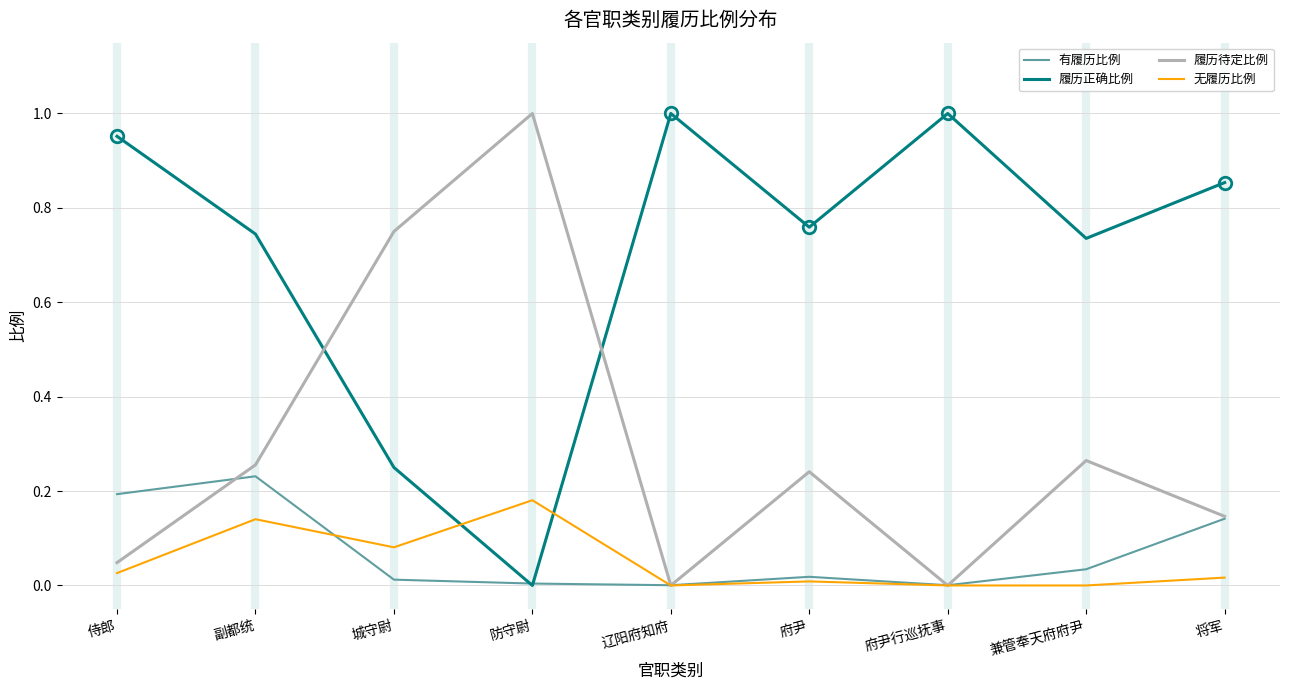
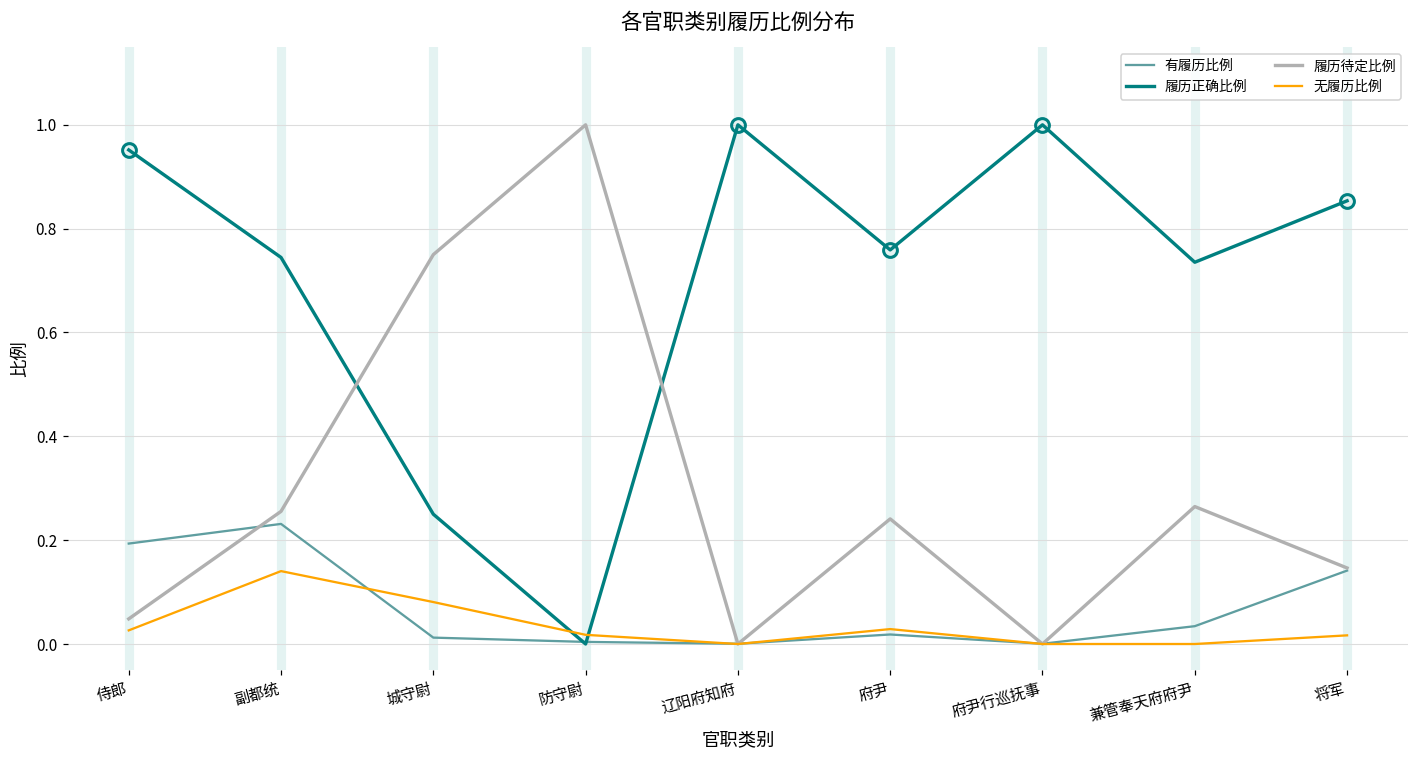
无履历比例, 防守尉: 0.18 -> 0.02
无履历比例, 府尹: 0.01 -> 0.03
